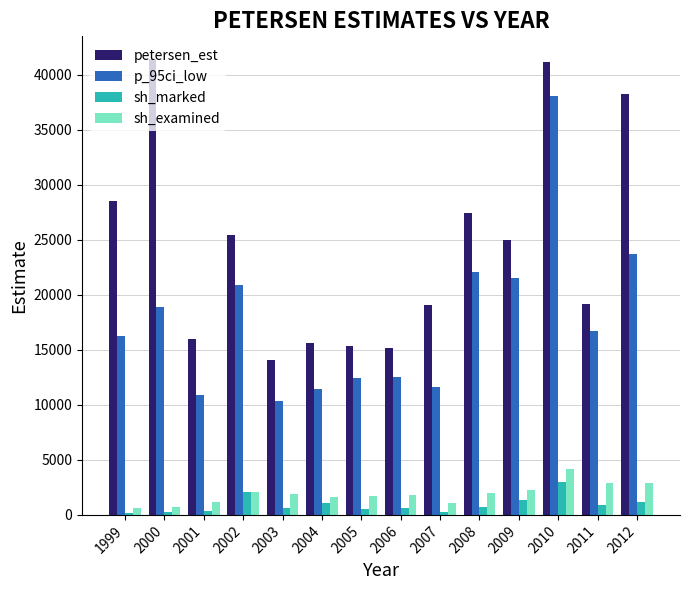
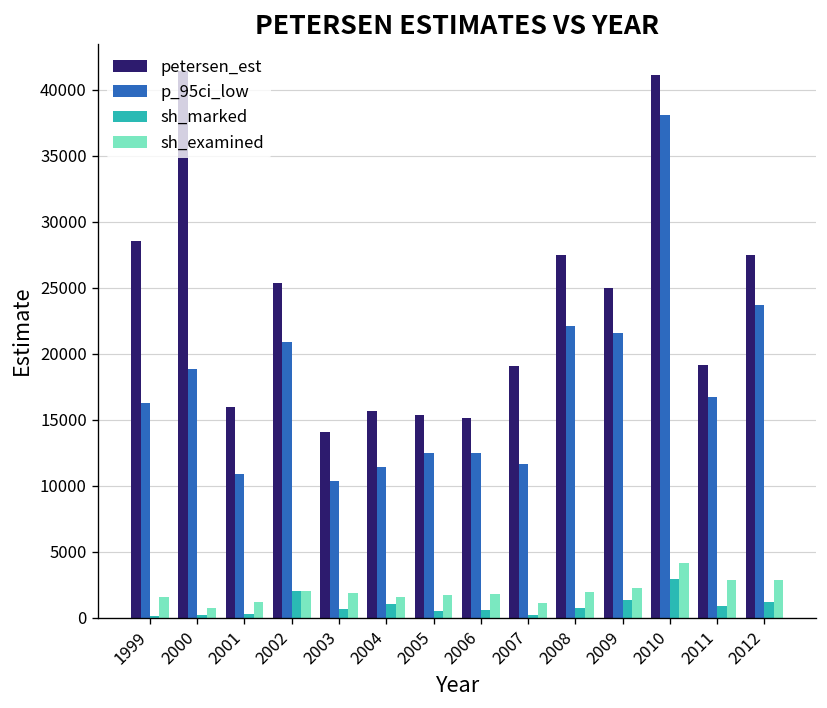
sh_examined, 1999: 600 -> 1600
petersen_est, 2012: 38200 -> 27500
